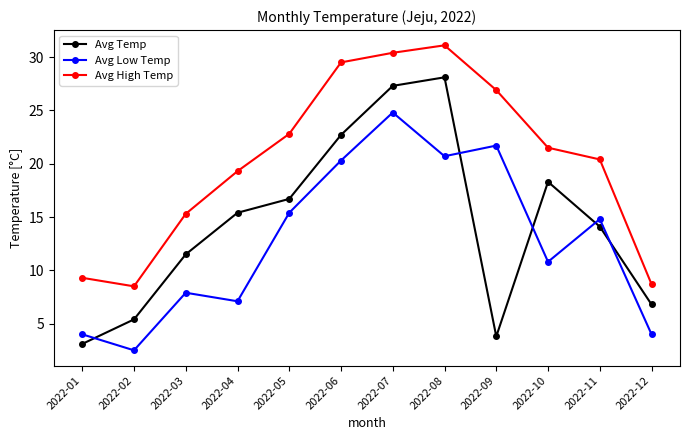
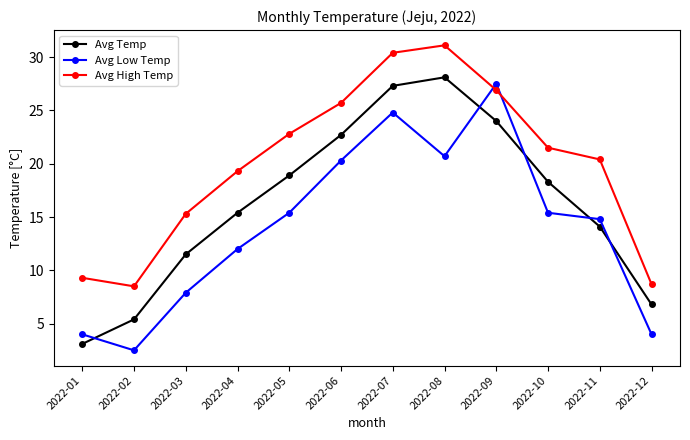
Avg Low Temp, 2022-04: 7.1 -> 12.0
Avg Temp, 2022-05: 16.7 -> 18.9
Avg High Temp, 2022-06: 29.5 -> 25.7
Avg Temp, 2022-09: 3.8 -> 24.0
Avg Low Temp, 2022-09: 21.7 -> 27.5
Avg Low Temp, 2022-10: 10.8 -> 15.4
